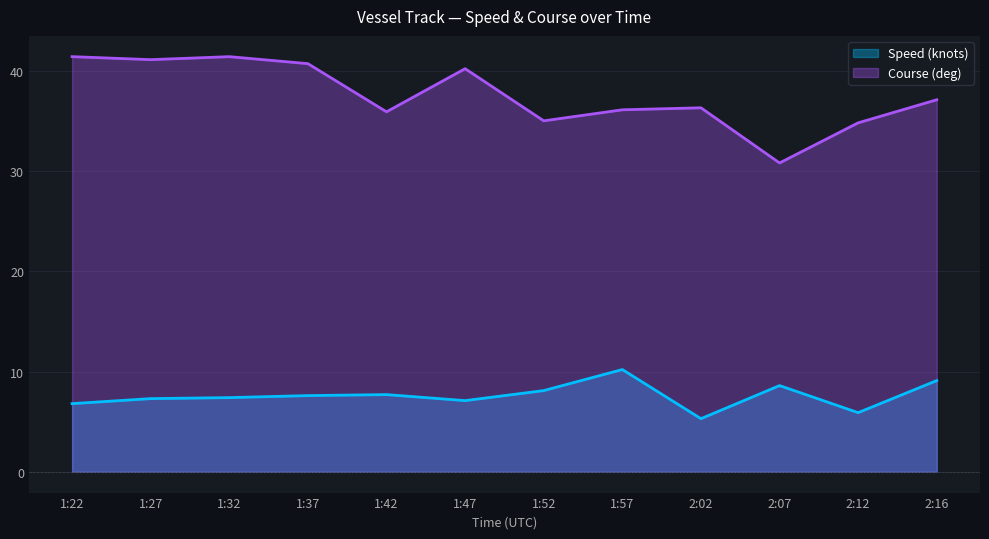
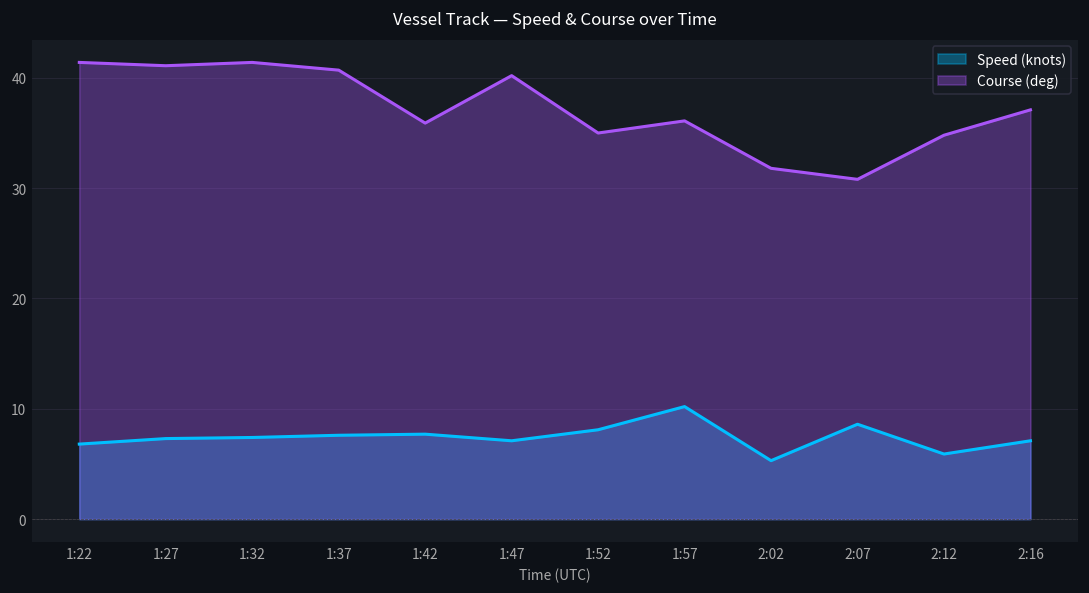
Course (deg), 2:02: 36.3 -> 31.8
Speed (knots), 2:16: 9.1 -> 7.1
